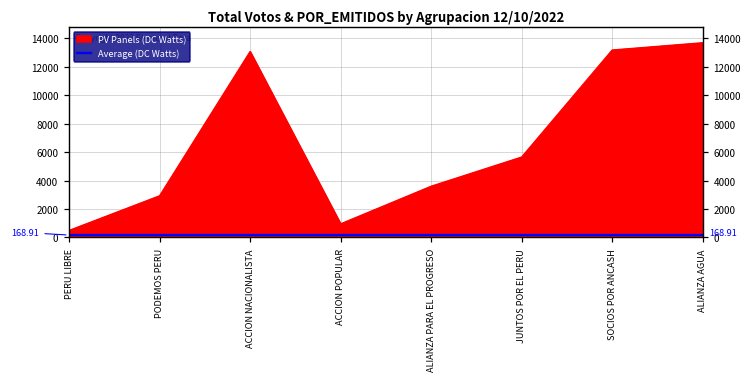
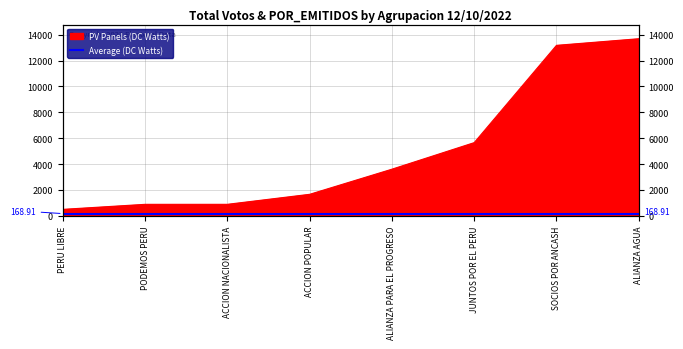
PV Panels (DC Watts), PODEMOS PERU: 2900 -> 900
PV Panels (DC Watts), ACCION NACIONALISTA: 13100 -> 900
PV Panels (DC Watts), ACCION POPULAR: 1000 -> 1700
